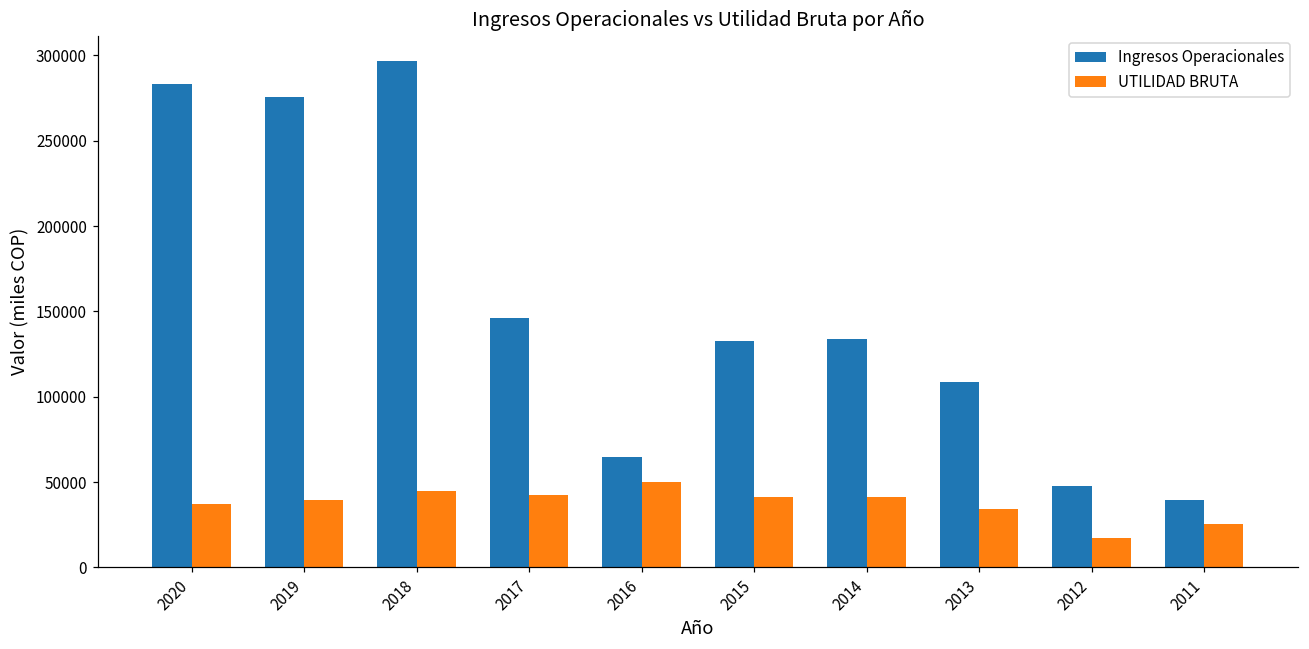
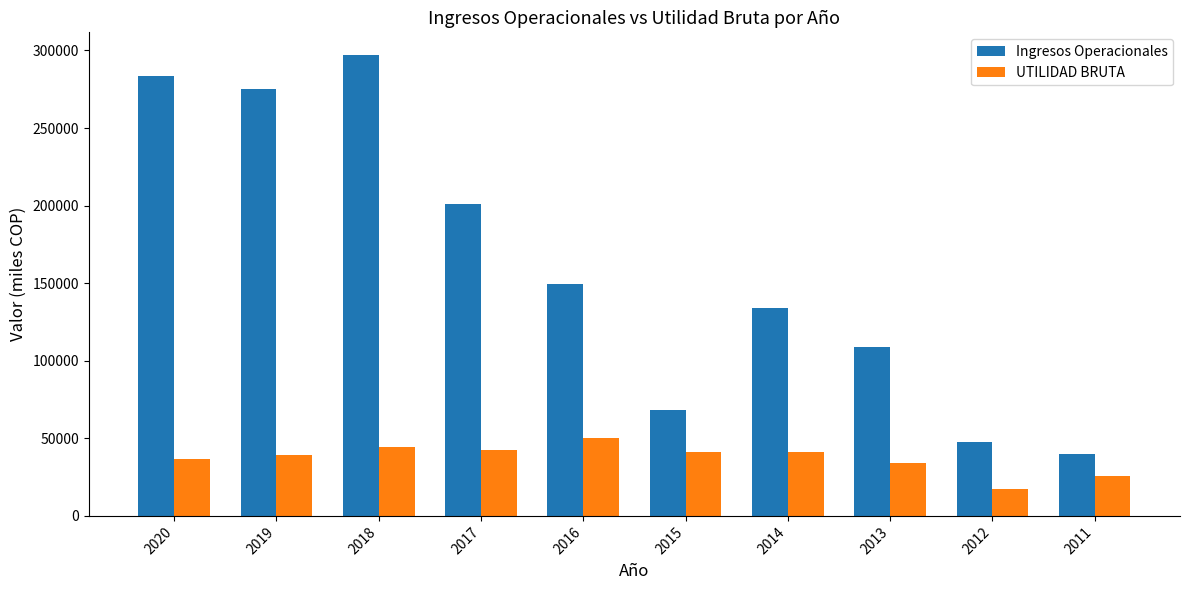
Ingresos Operacionales, 2017: 146000 -> 201000
Ingresos Operacionales, 2016: 65000 -> 150000
Ingresos Operacionales, 2015: 133000 -> 69000
